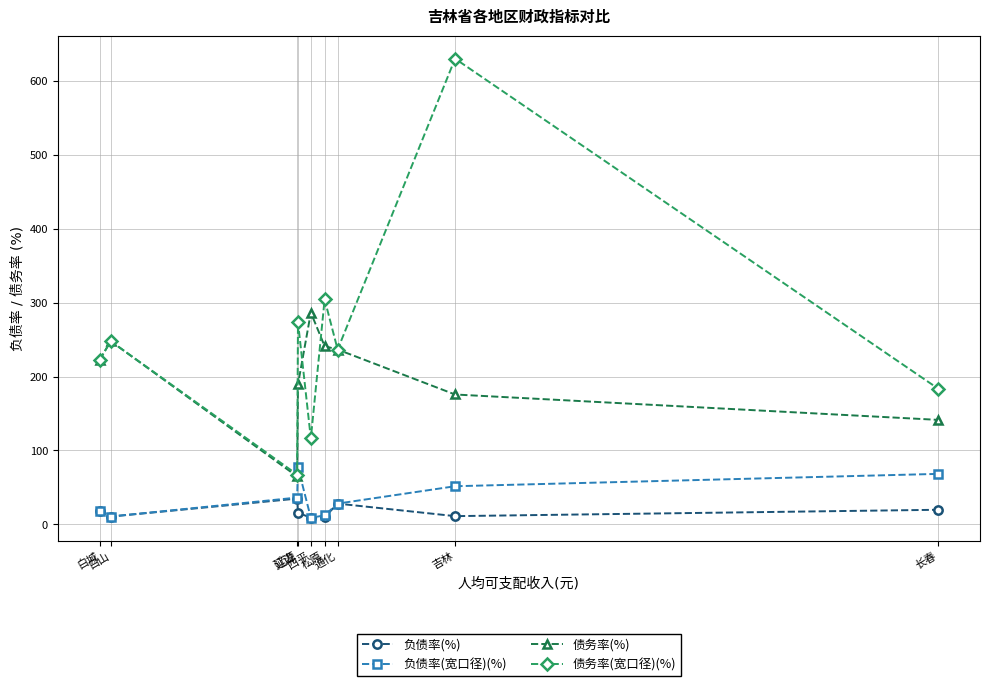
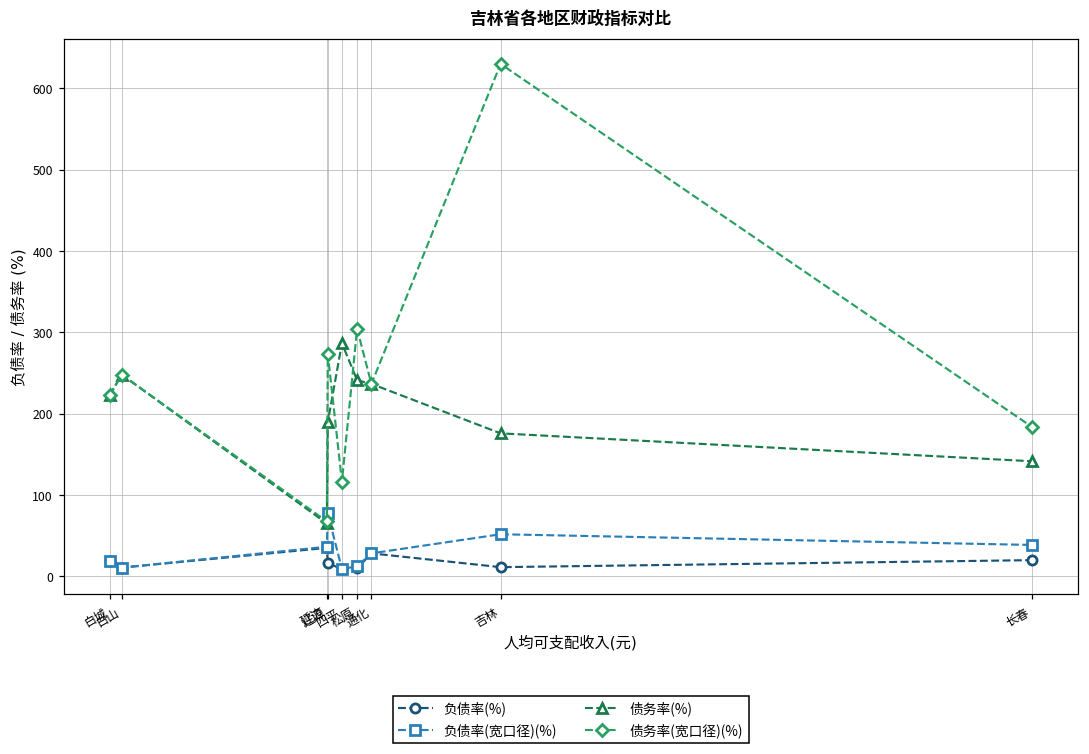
负债率(宽口径)(%), 长春: 70 -> 40
